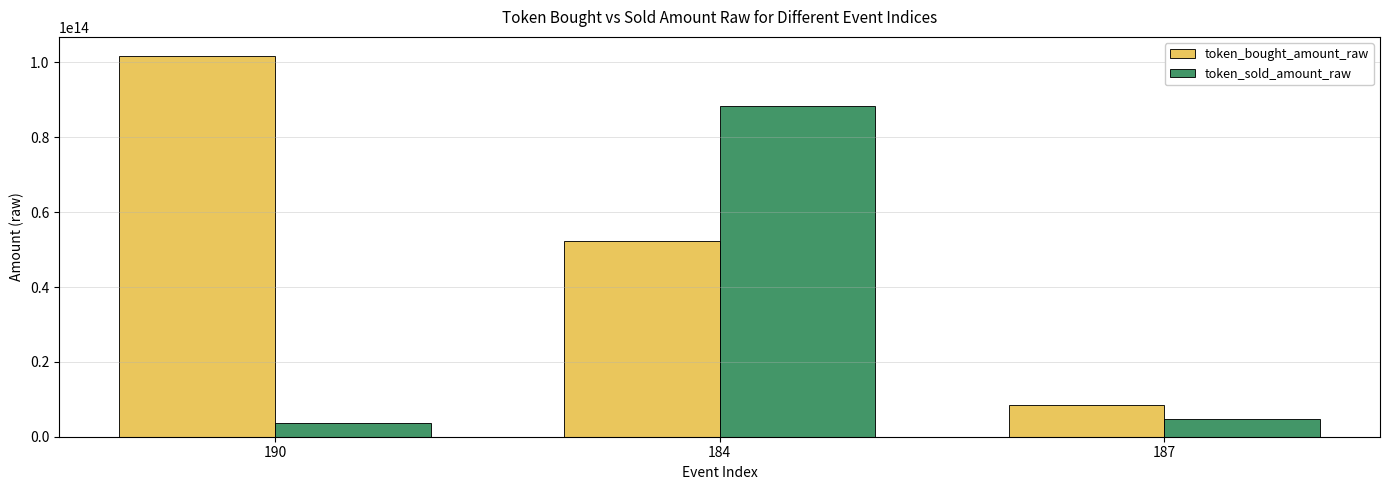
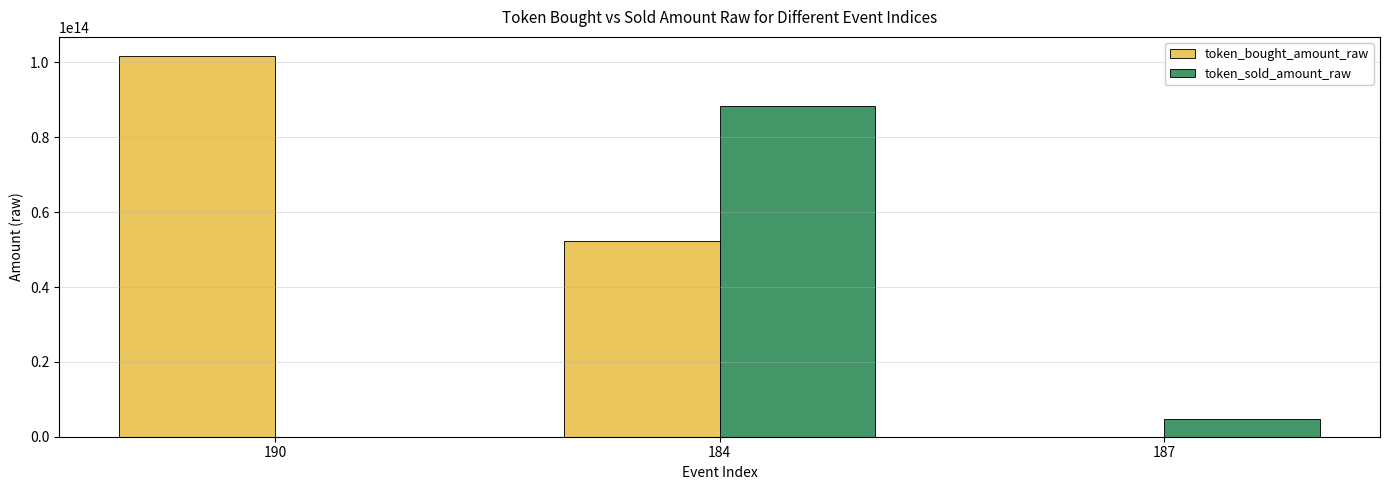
token_sold_amount_raw, 190: 4000000000000 -> 0
token_bought_amount_raw, 187: 9000000000000 -> 0
